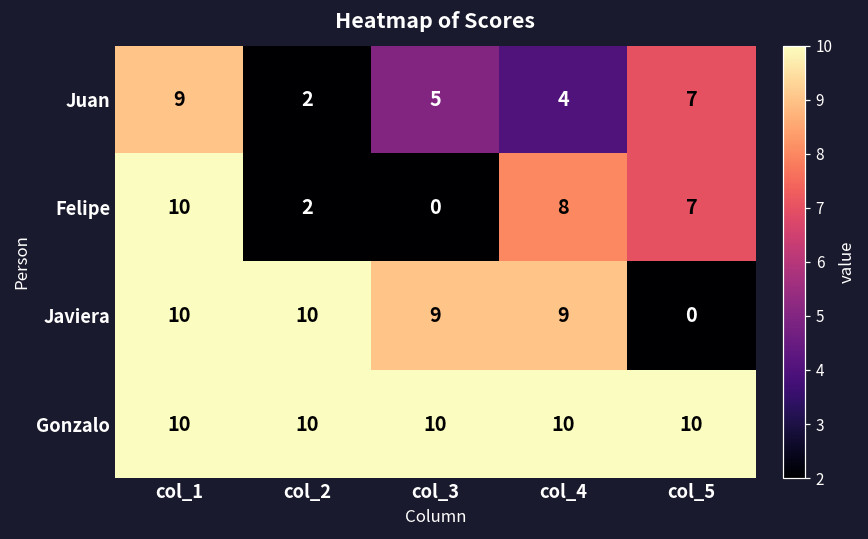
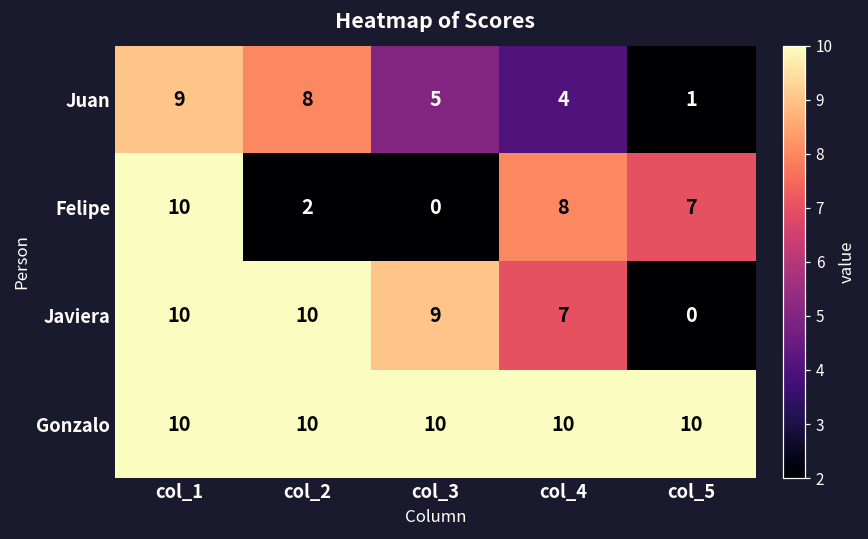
Juan, col_2: 2 -> 8
Juan, col_5: 7 -> 1
Javiera, col_4: 9 -> 7
